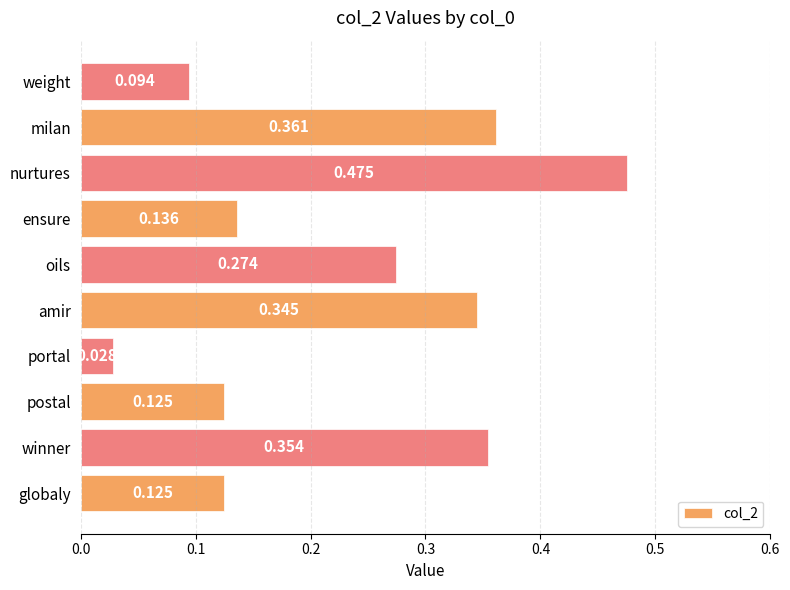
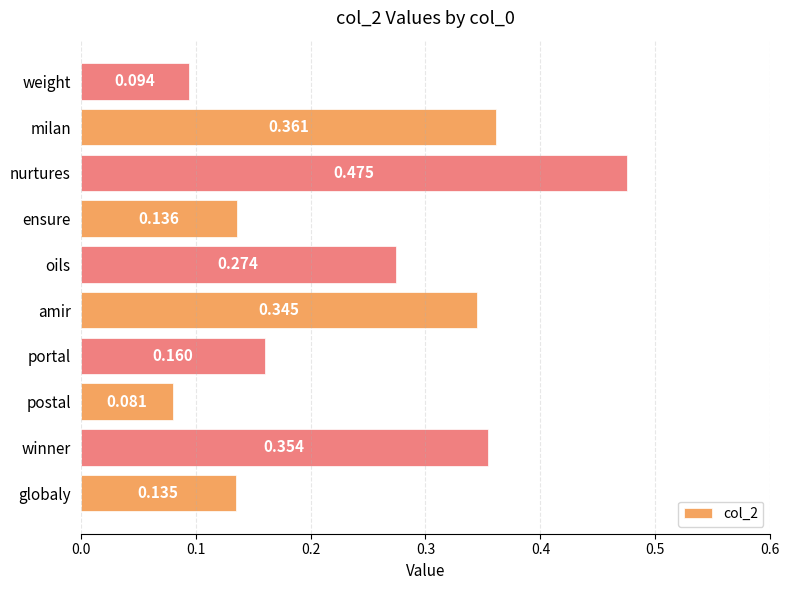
portal: 0.028 -> 0.160
postal: 0.125 -> 0.081
globaly: 0.125 -> 0.135
